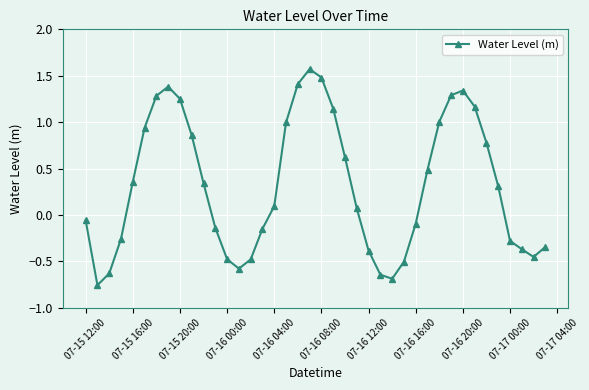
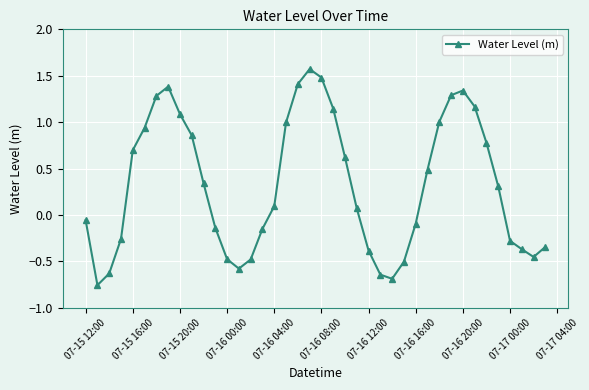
07-15 16:00: 0.4 -> 0.7
07-15 20:00: 1.3 -> 1.1
